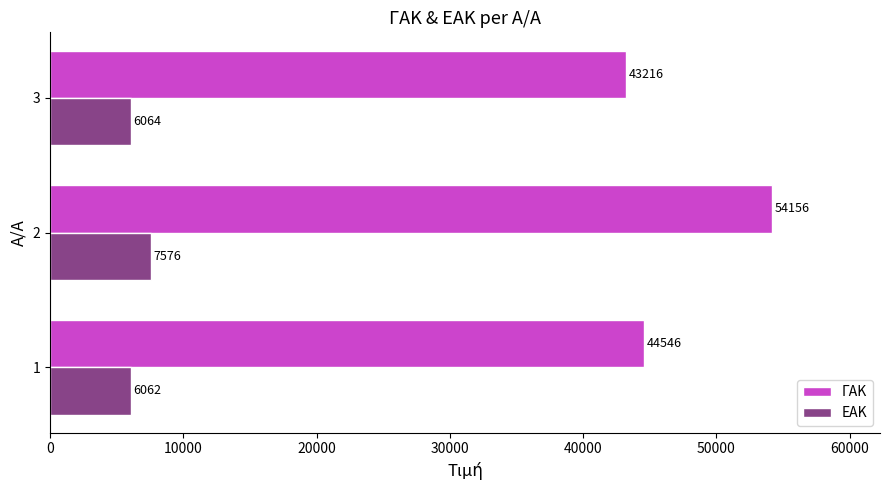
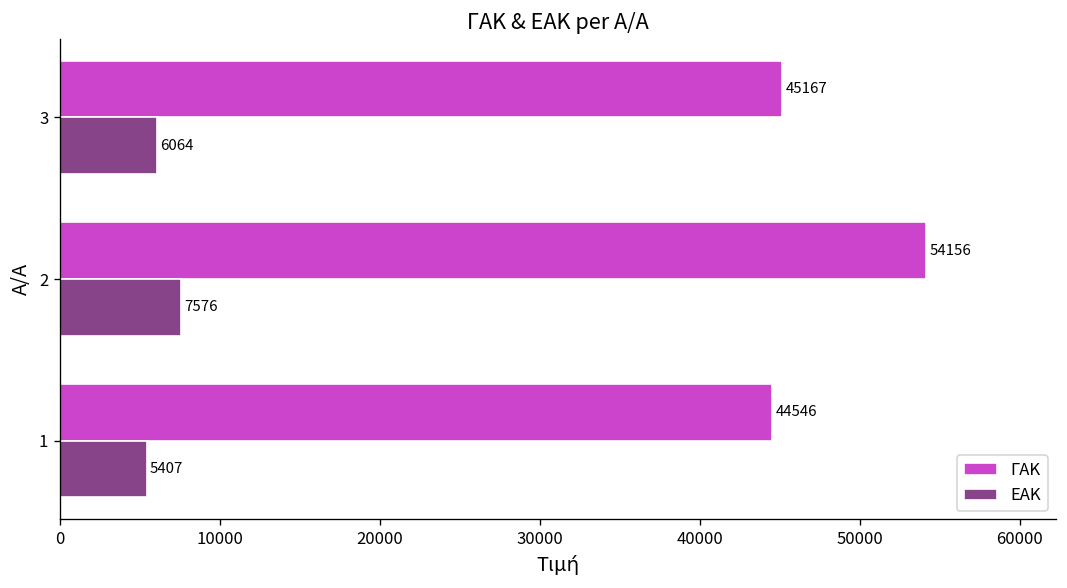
ΓΑΚ, 3: 43216 -> 45167
ΕΑΚ, 1: 6062 -> 5407
